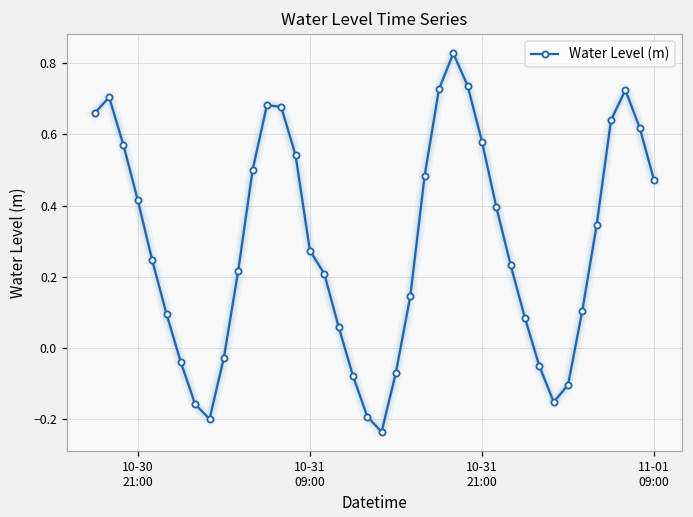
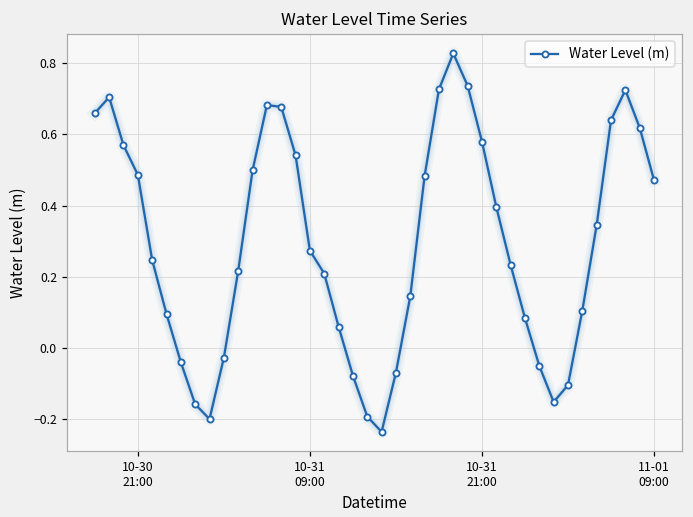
10-30 21:00: 0.41 -> 0.49
